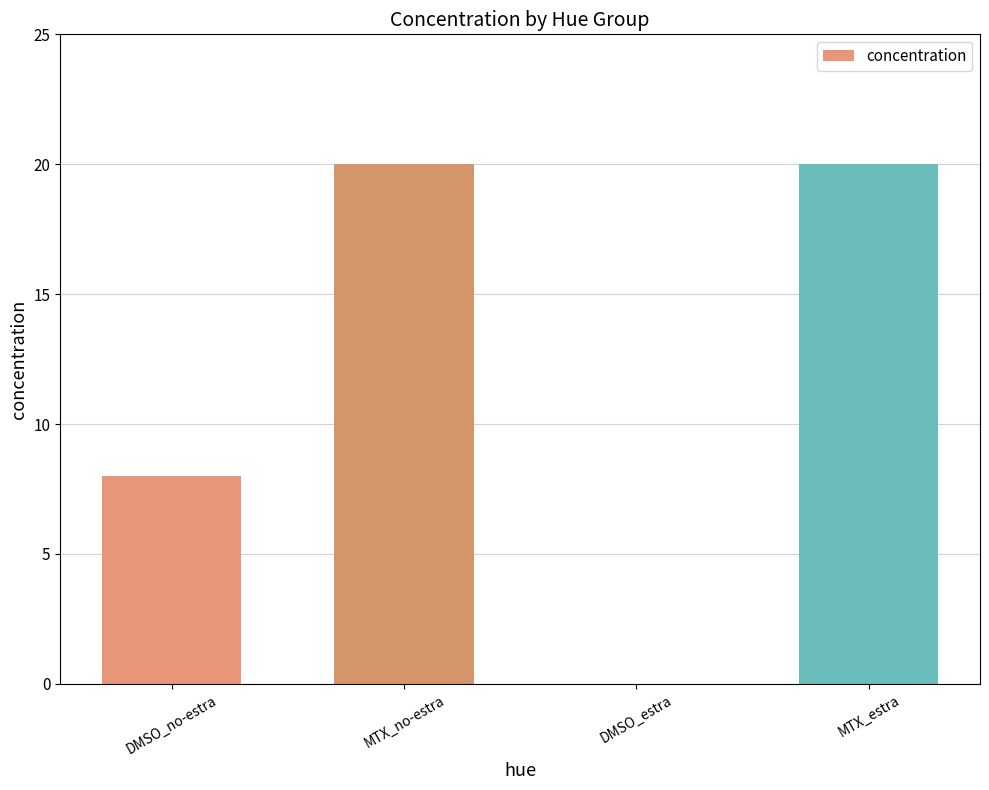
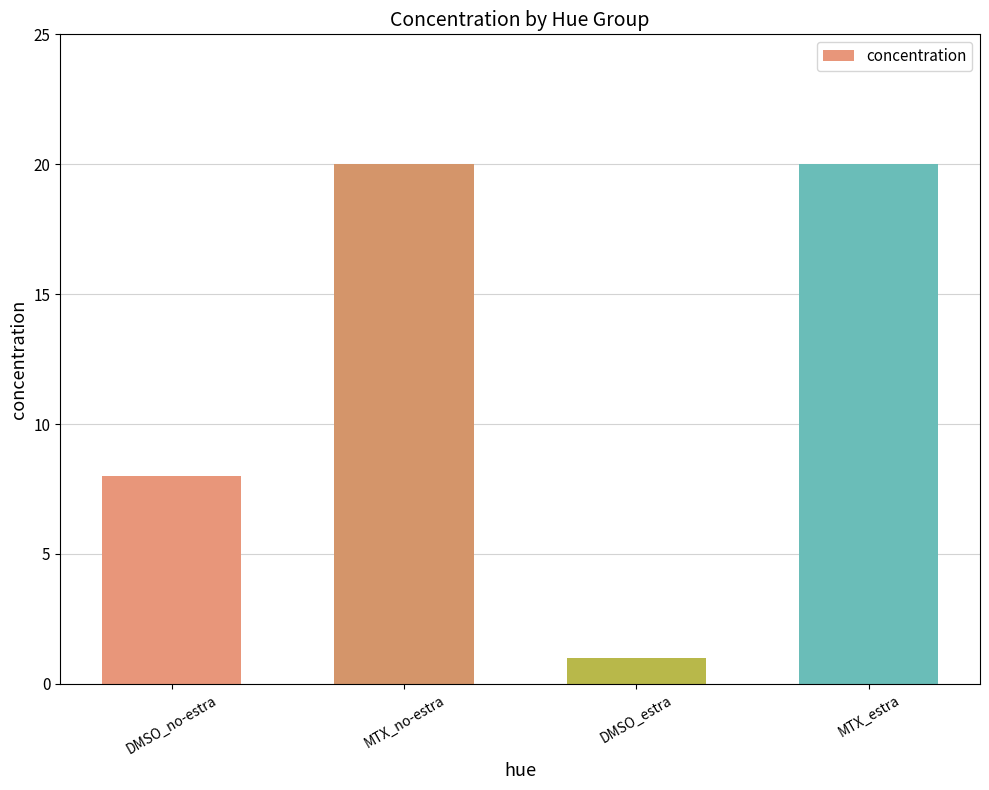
DMSO_estra: 0 -> 1
